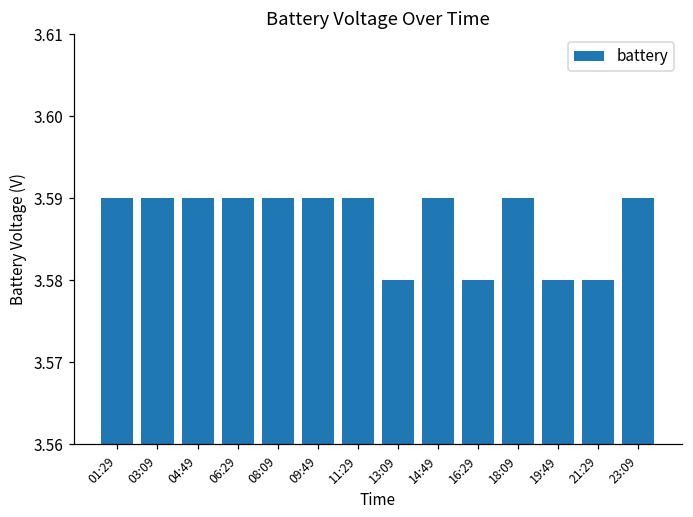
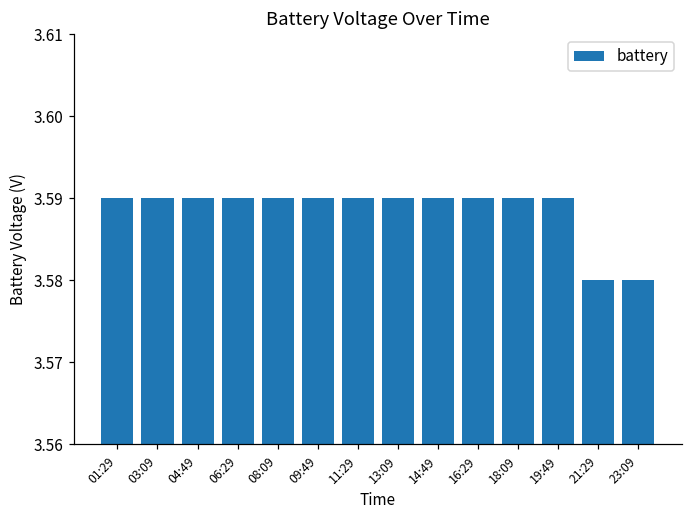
13:09: 3.58 -> 3.59
16:29: 3.58 -> 3.59
19:49: 3.58 -> 3.59
23:09: 3.59 -> 3.58
